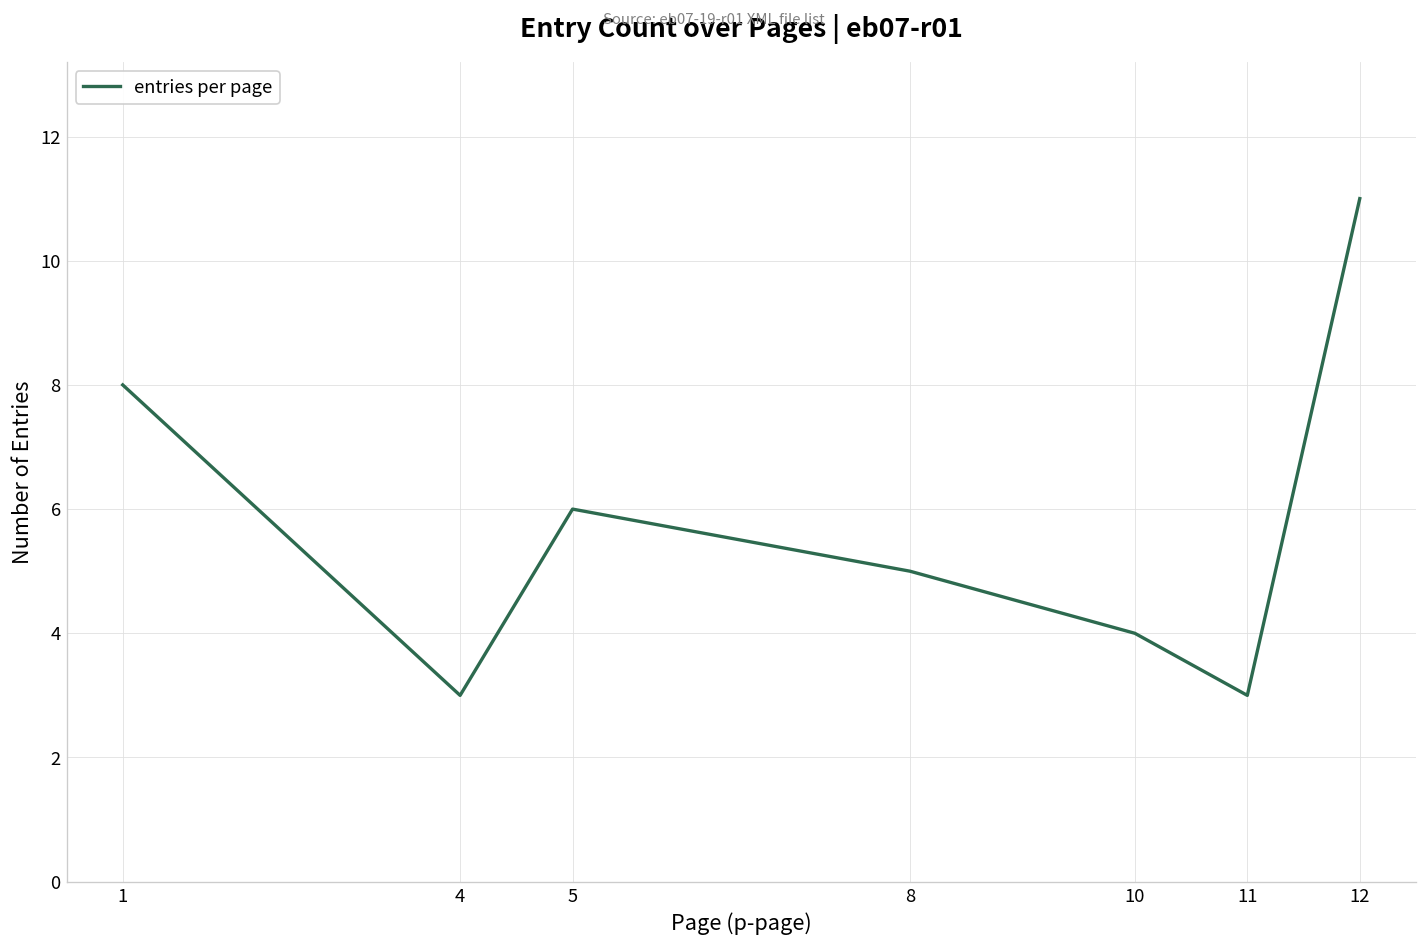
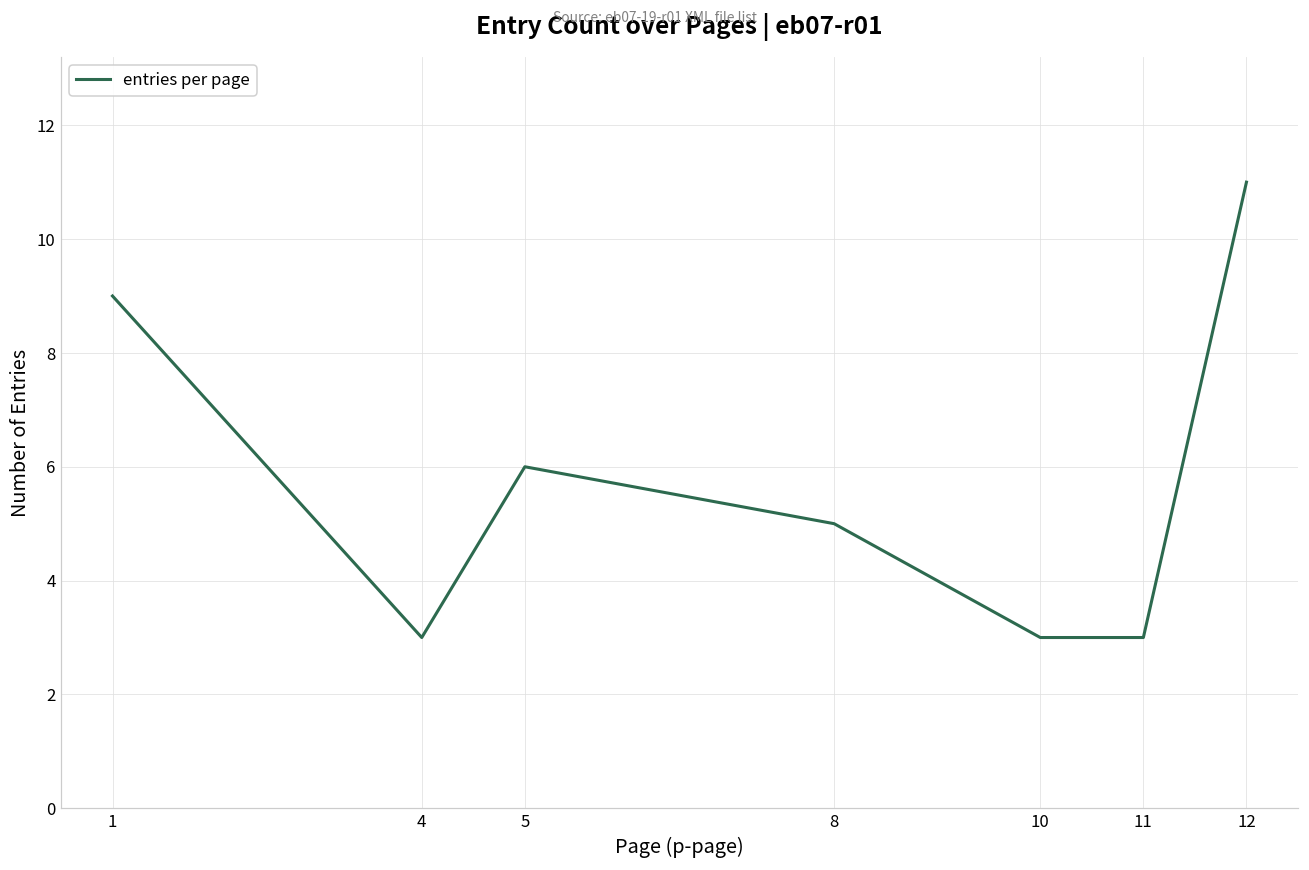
1: 8 -> 9
10: 4 -> 3
